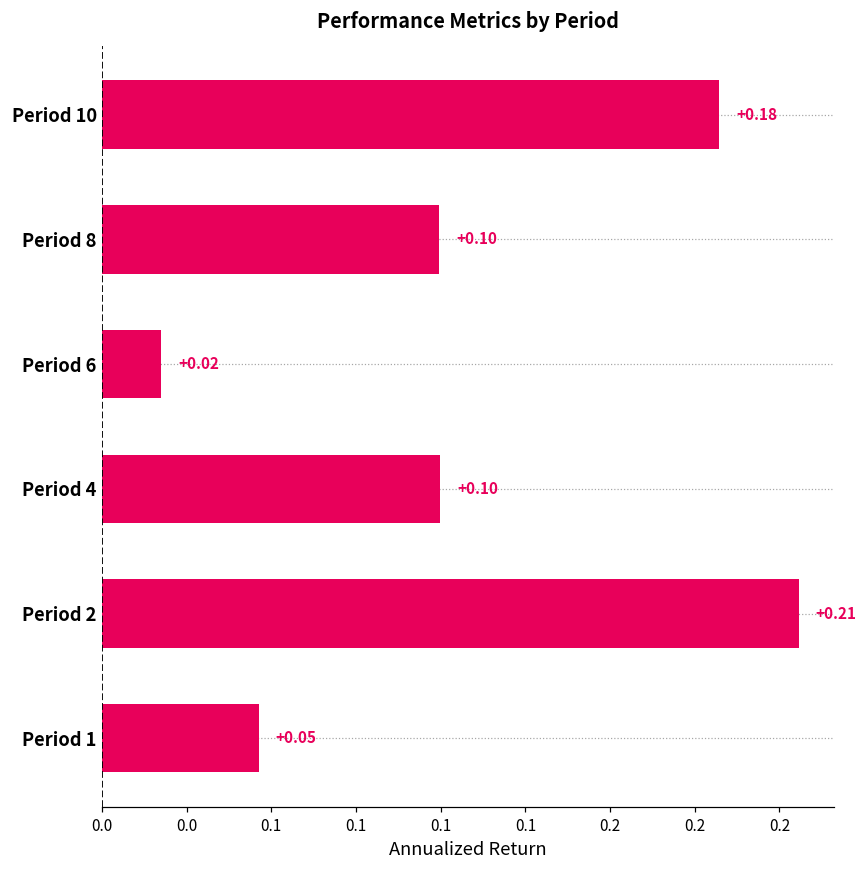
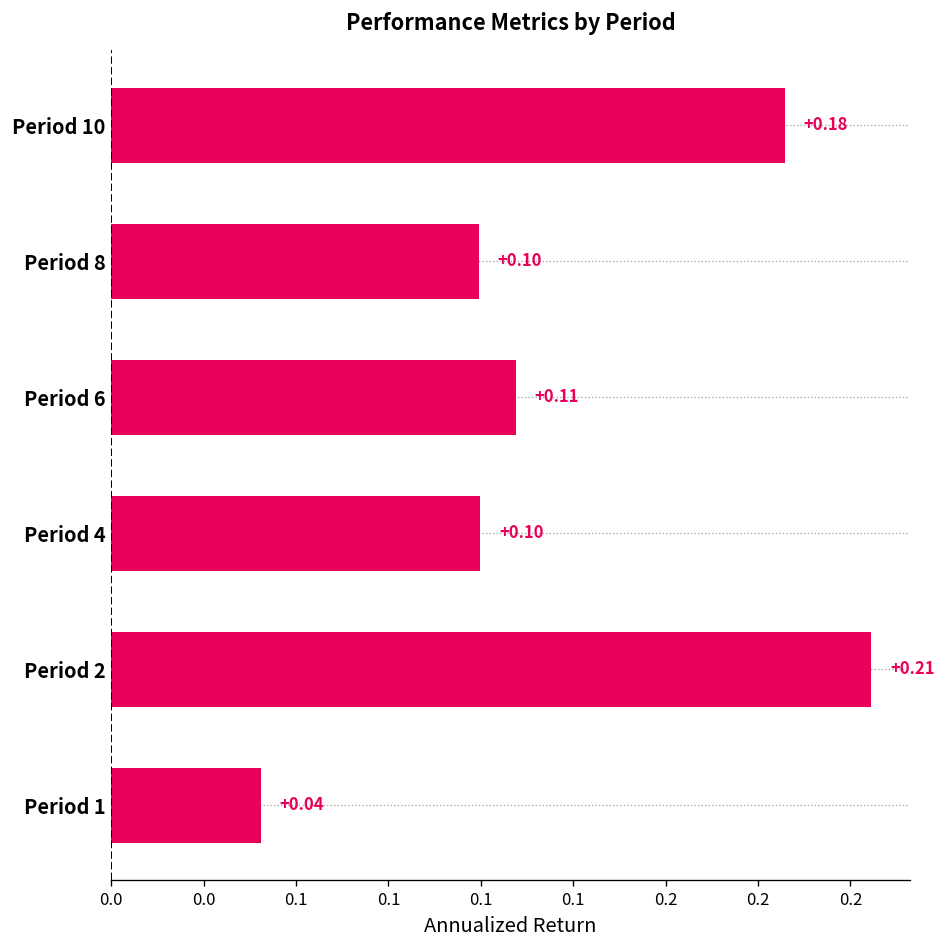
Period 6: +0.02 -> +0.11
Period 1: +0.05 -> +0.04
